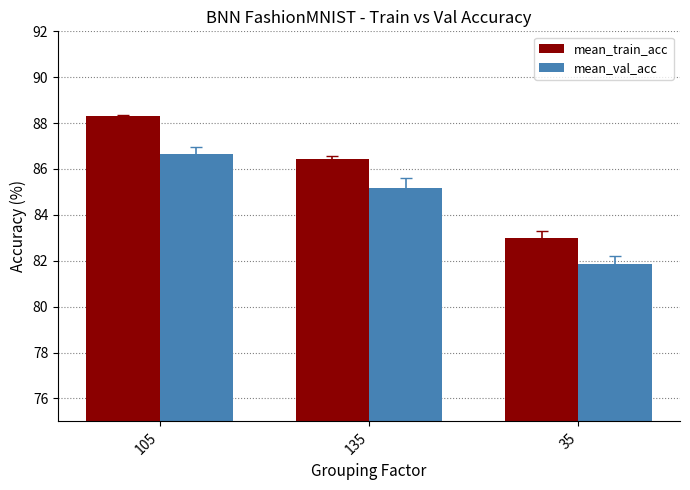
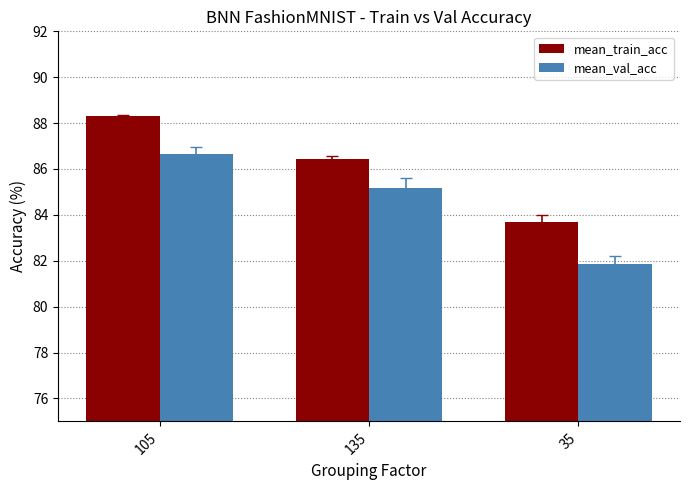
mean_train_acc, 35: 83.0 -> 83.7
